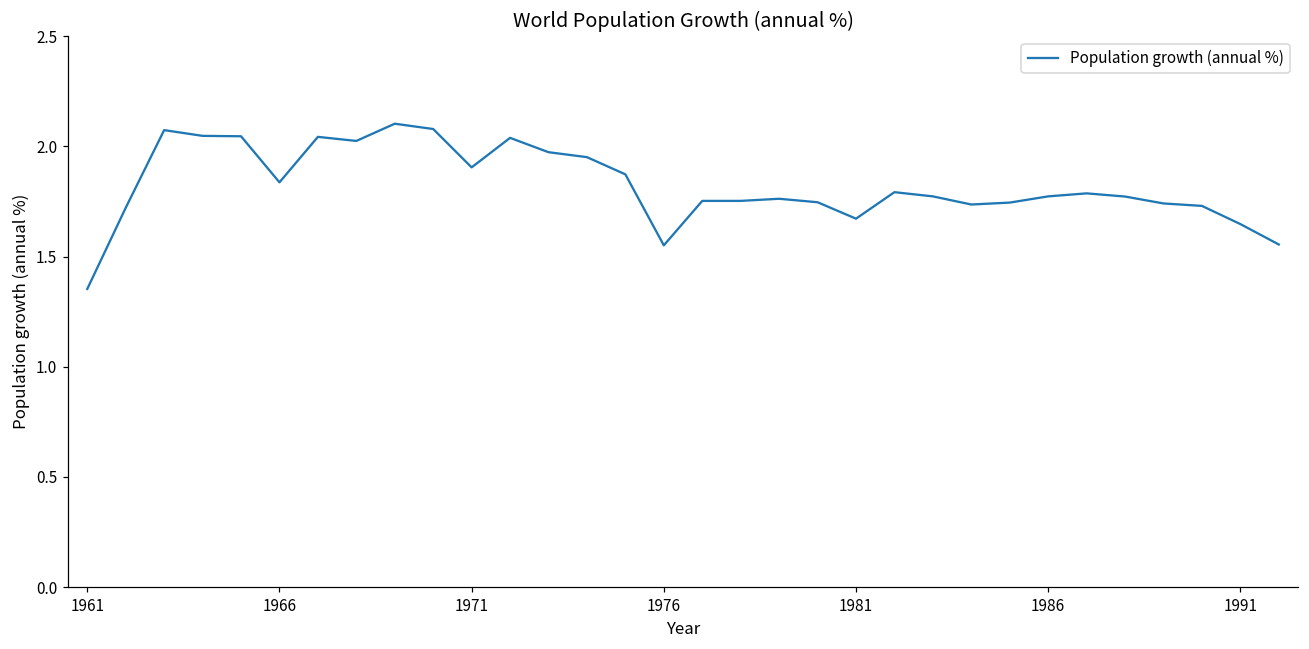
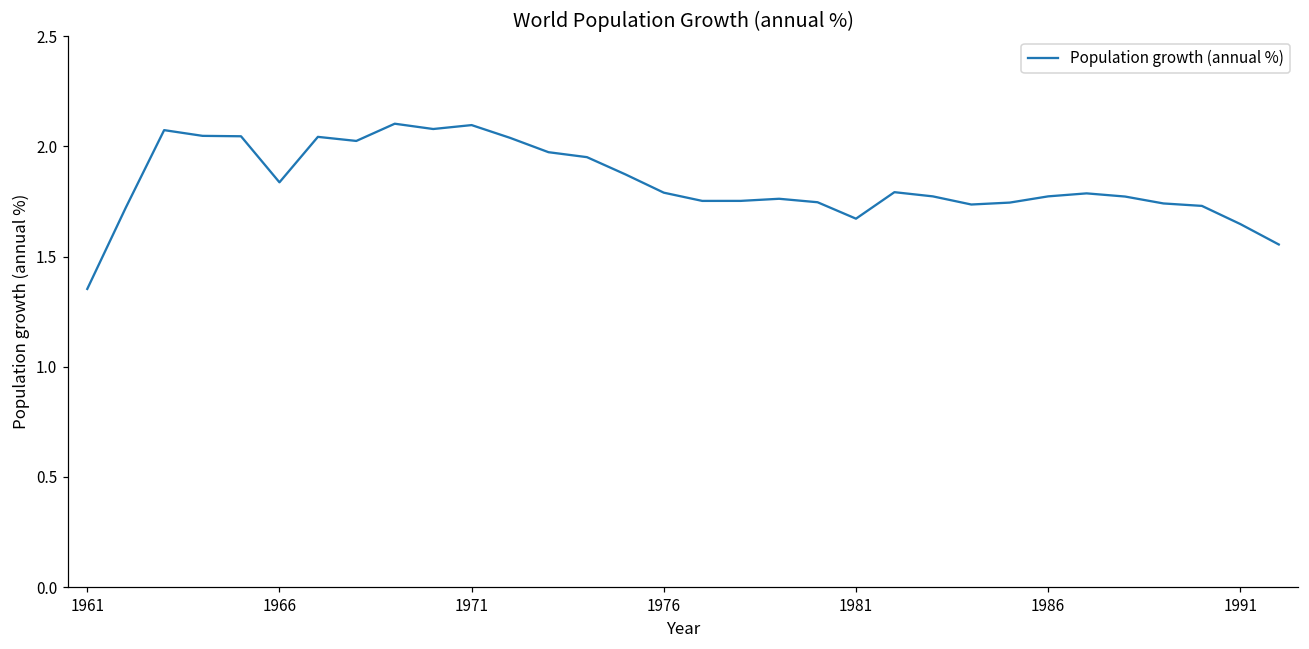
1971: 1.91 -> 2.10
1976: 1.55 -> 1.79
